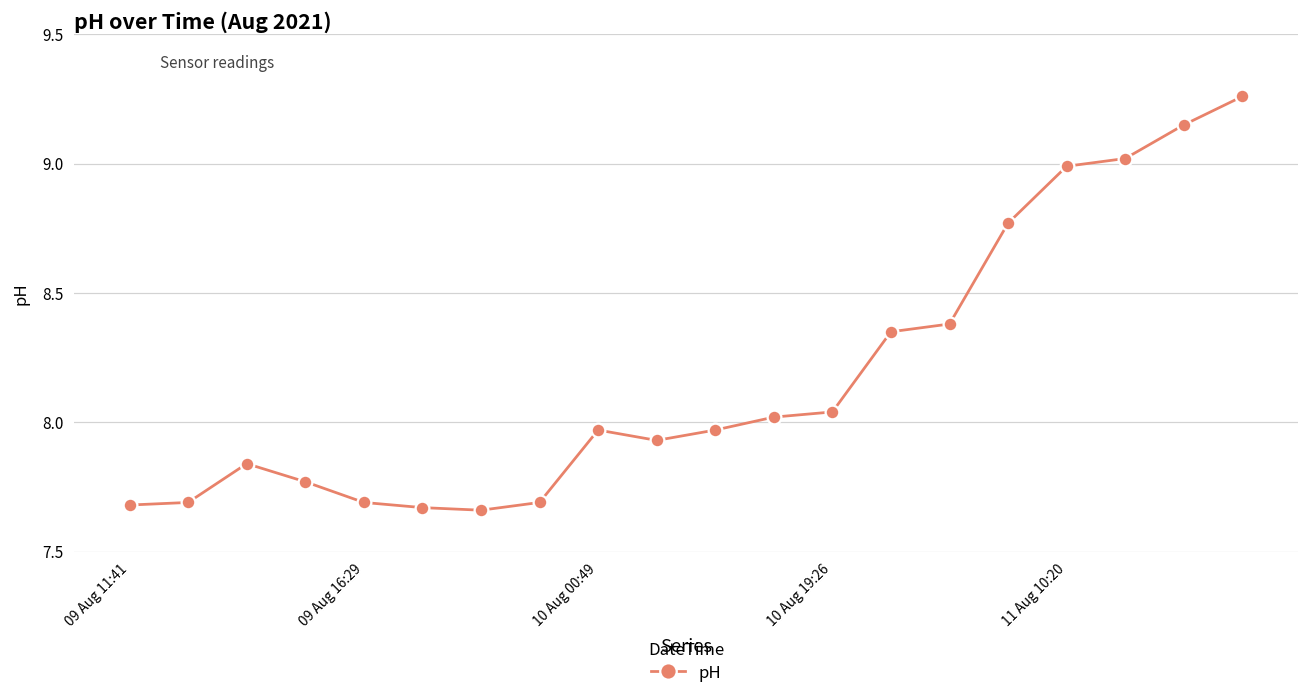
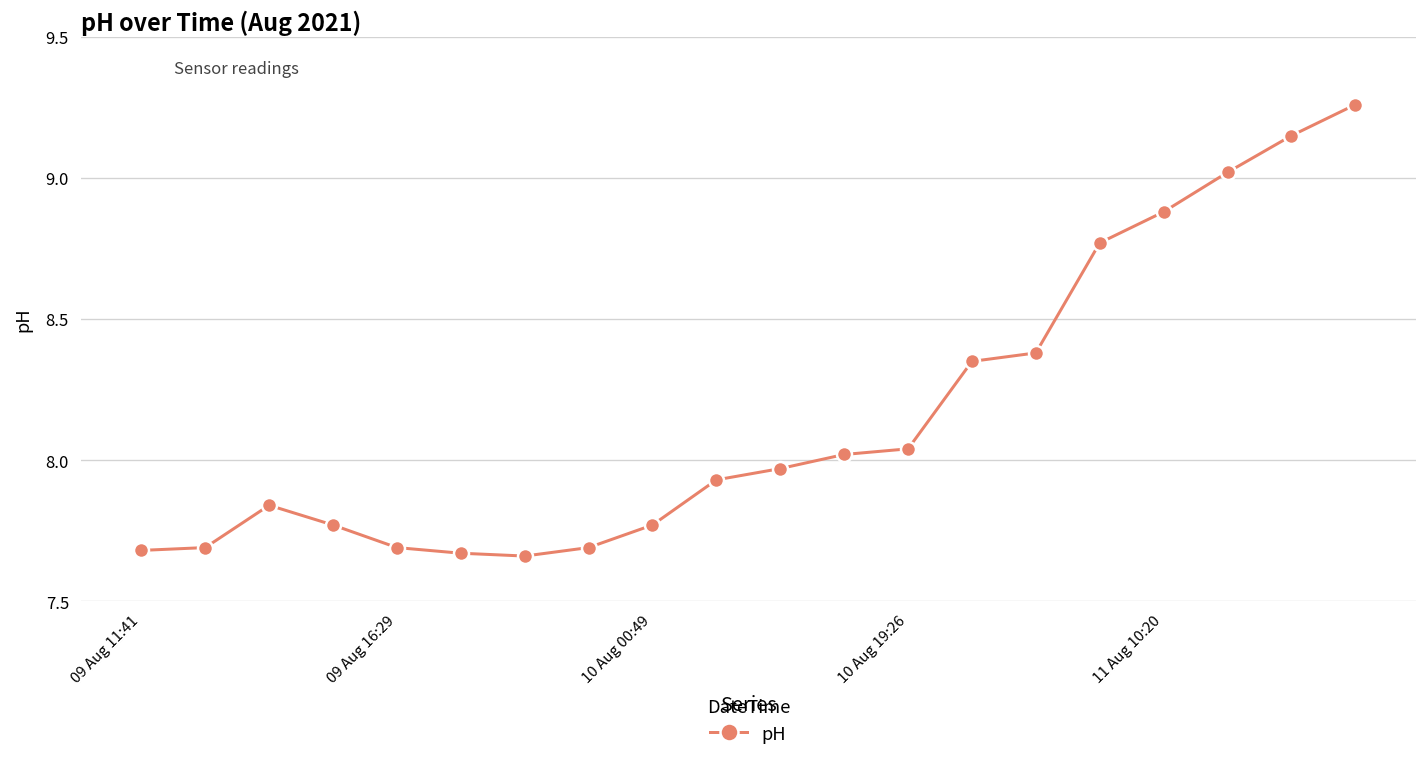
10 Aug 00:49: 7.97 -> 7.77
11 Aug 10:20: 8.99 -> 8.88
